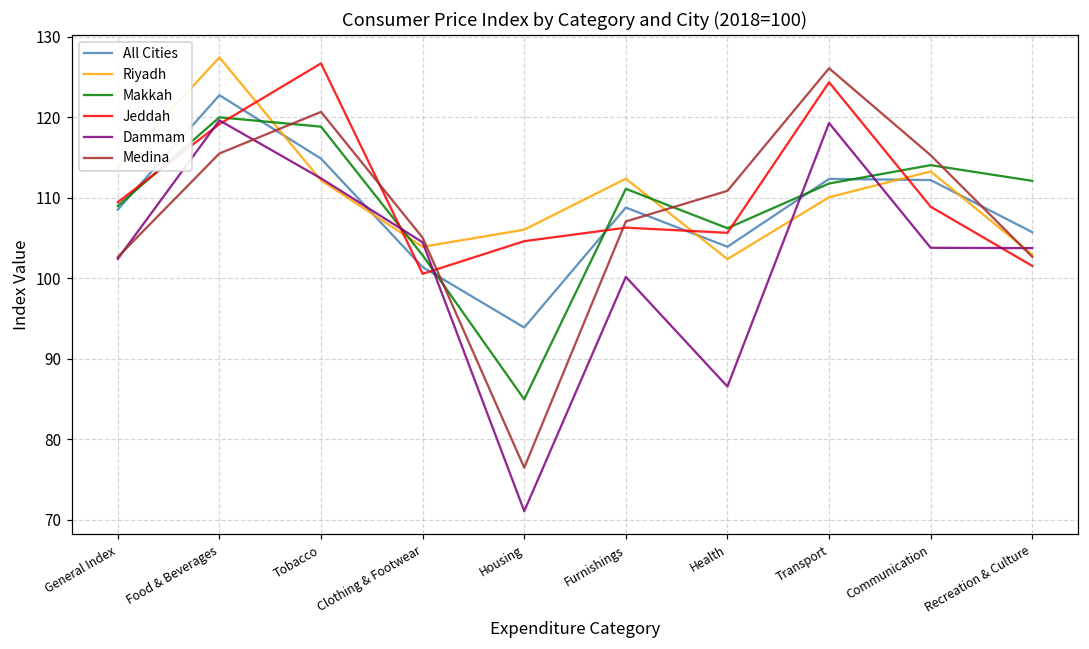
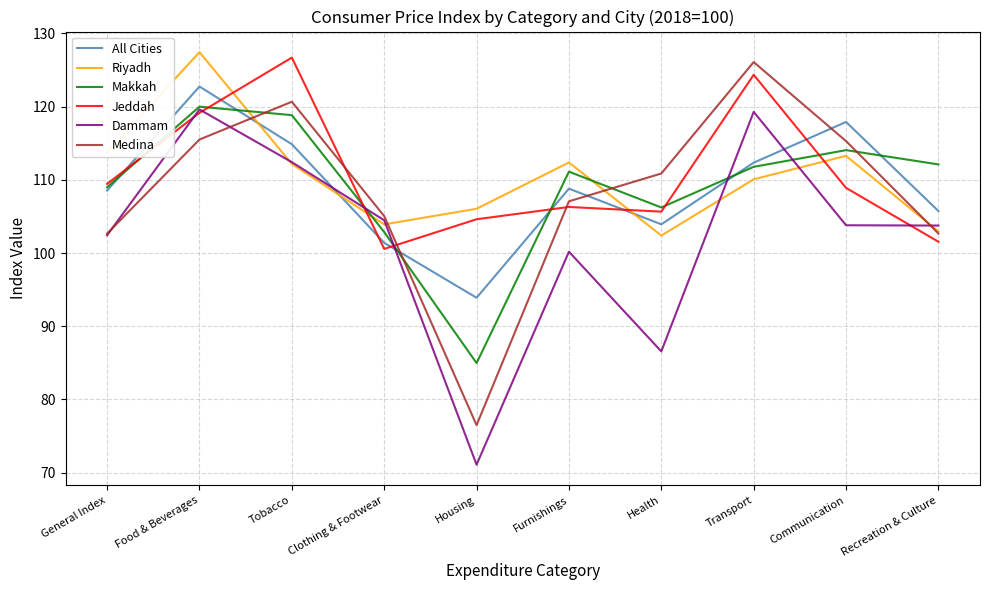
All Cities, Communication: 112 -> 118
